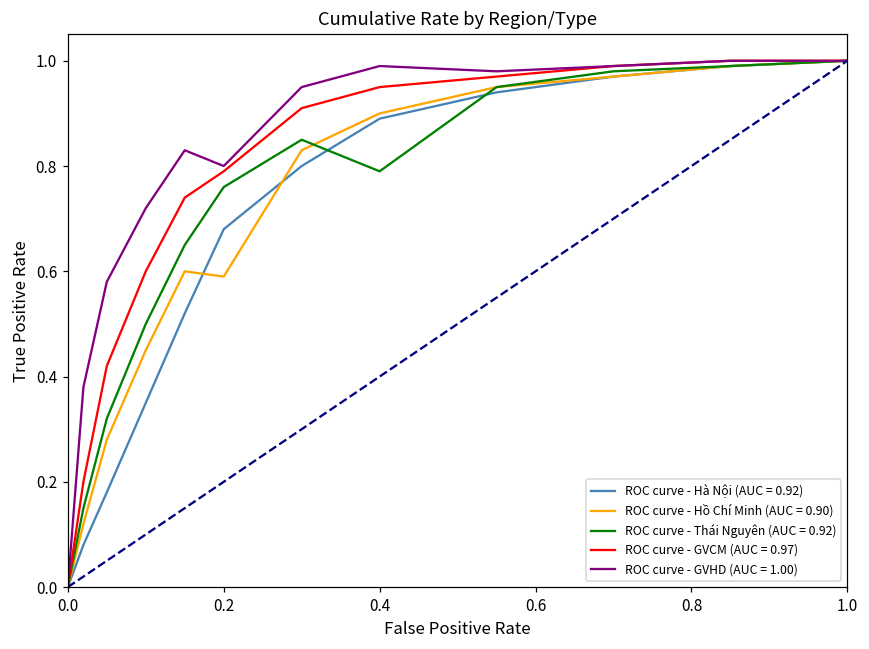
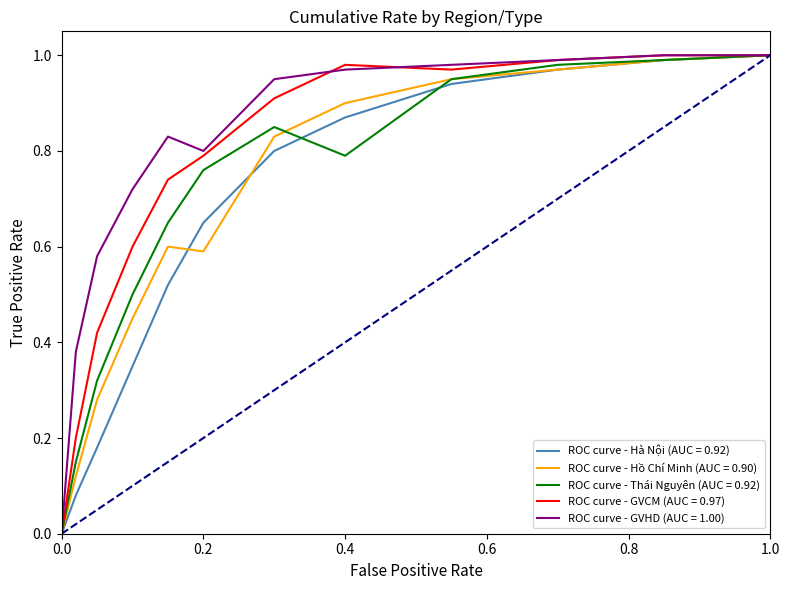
ROC curve - Hà Nội (AUC = 0.92), 0.2: 0.68 -> 0.65
ROC curve - Hà Nội (AUC = 0.92), 0.4: 0.89 -> 0.87
ROC curve - GVCM (AUC = 0.97), 0.4: 0.95 -> 0.98
ROC curve - GVHD (AUC = 1.00), 0.4: 0.99 -> 0.97
